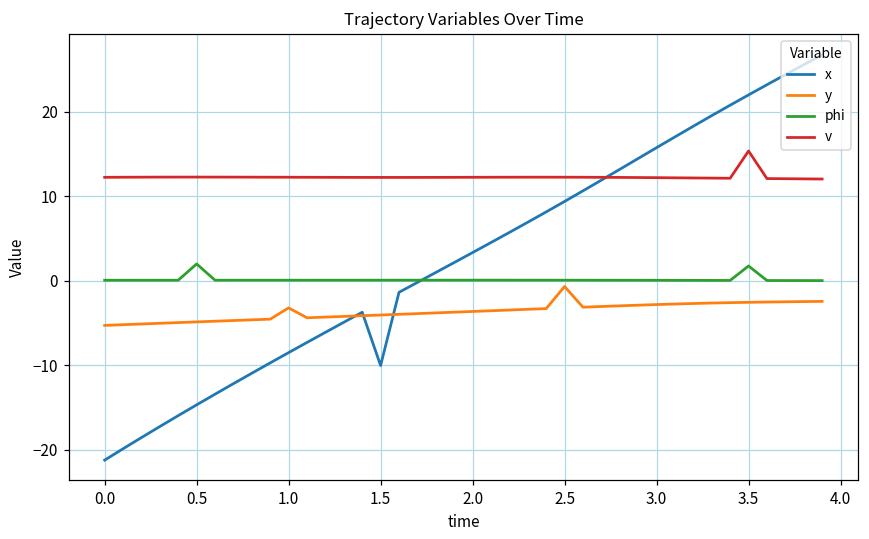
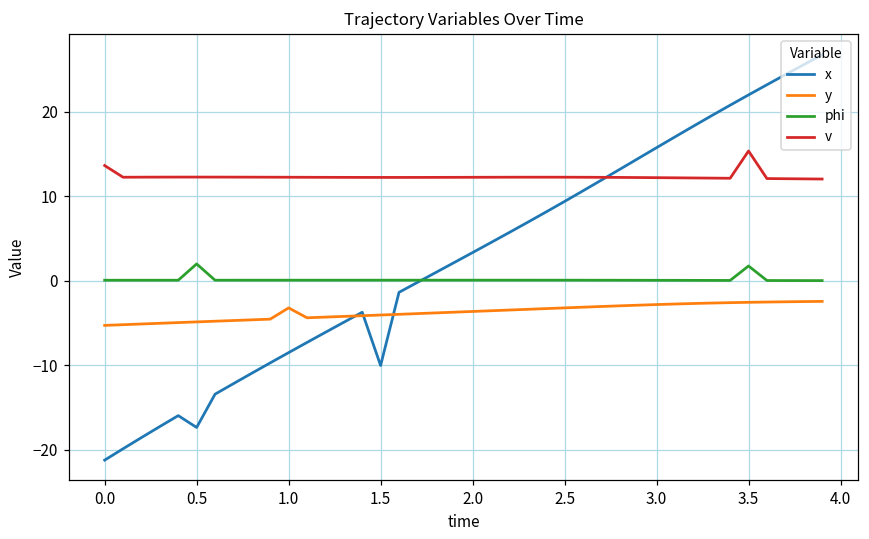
v, 0.0: 12 -> 14
x, 0.5: -15 -> -17
y, 2.5: -1 -> -3
